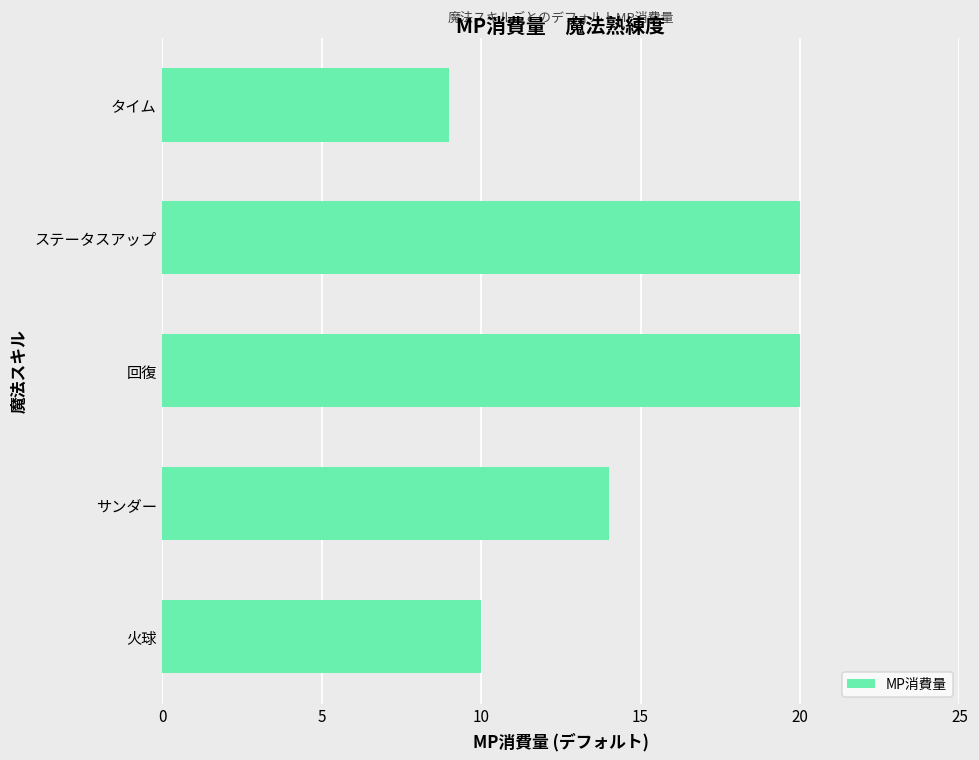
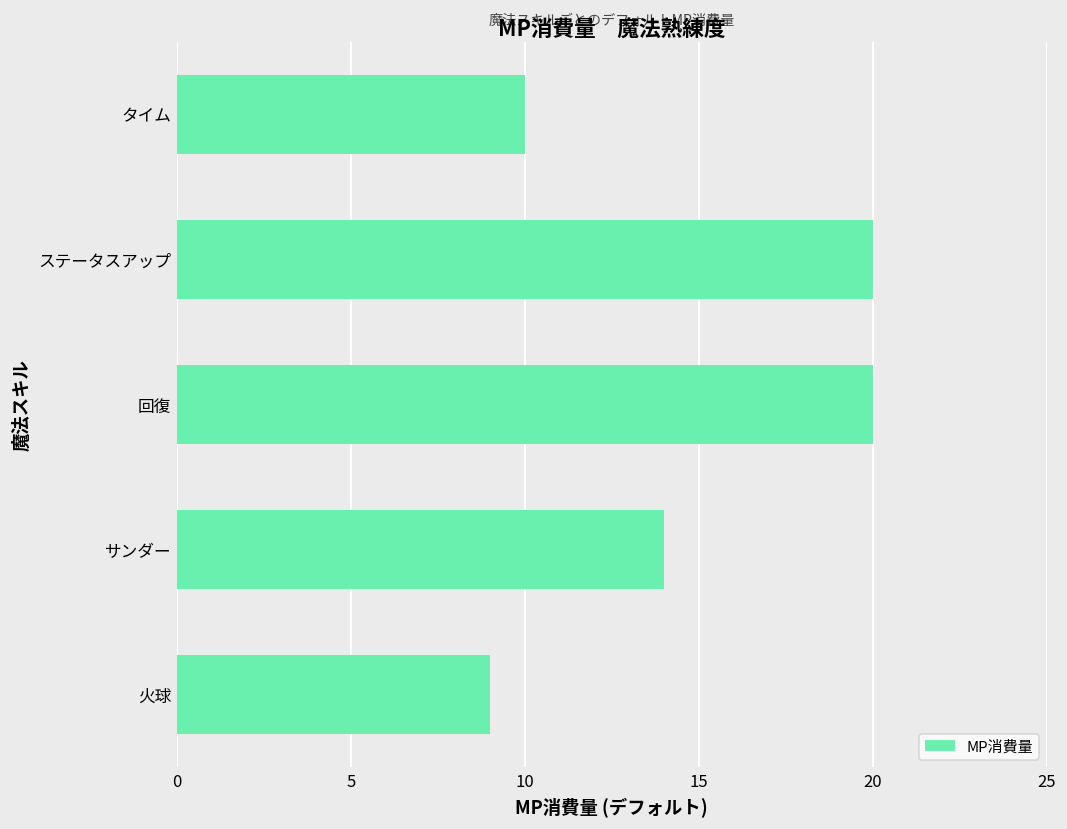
タイム: 9 -> 10
火球: 10 -> 9
